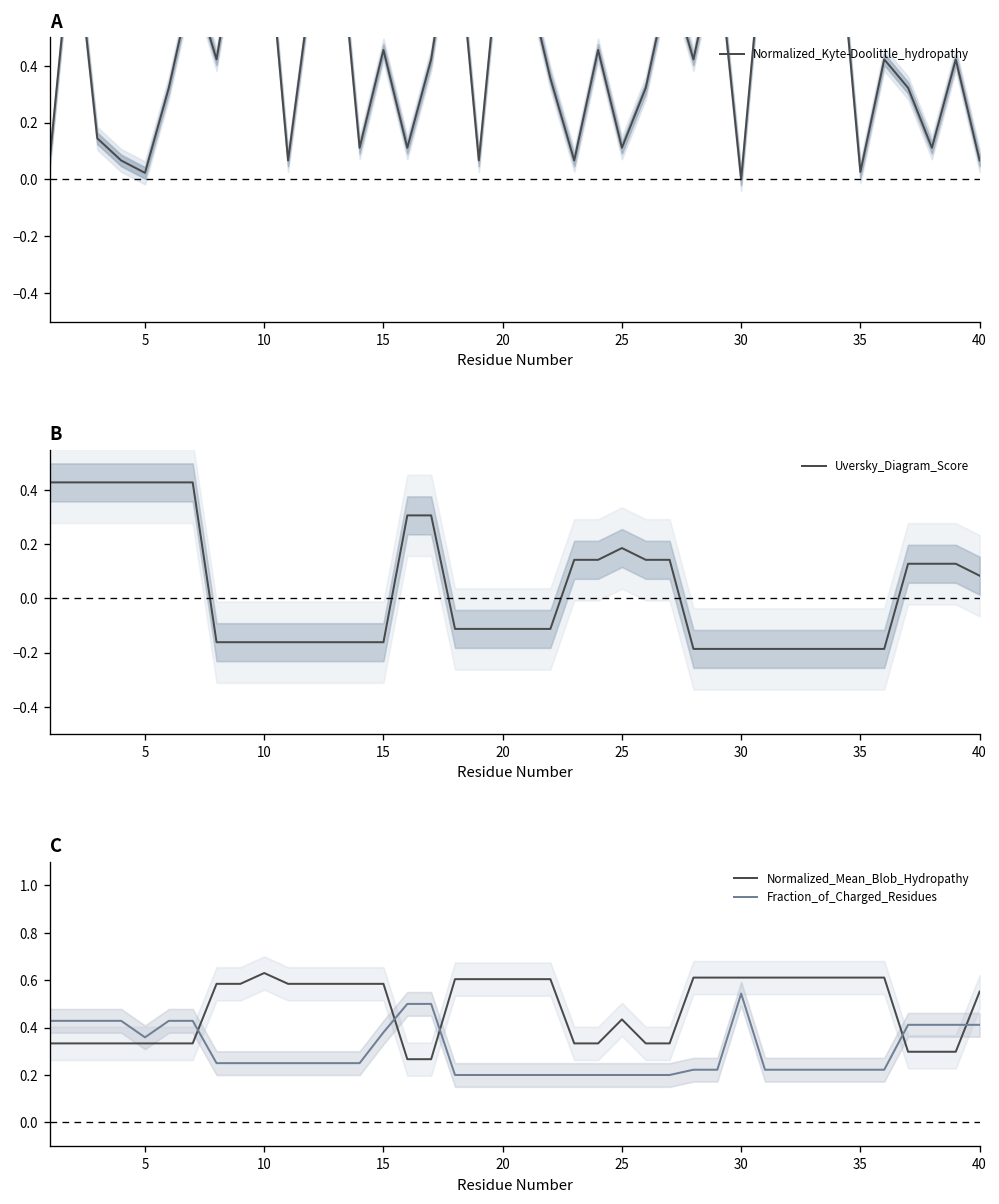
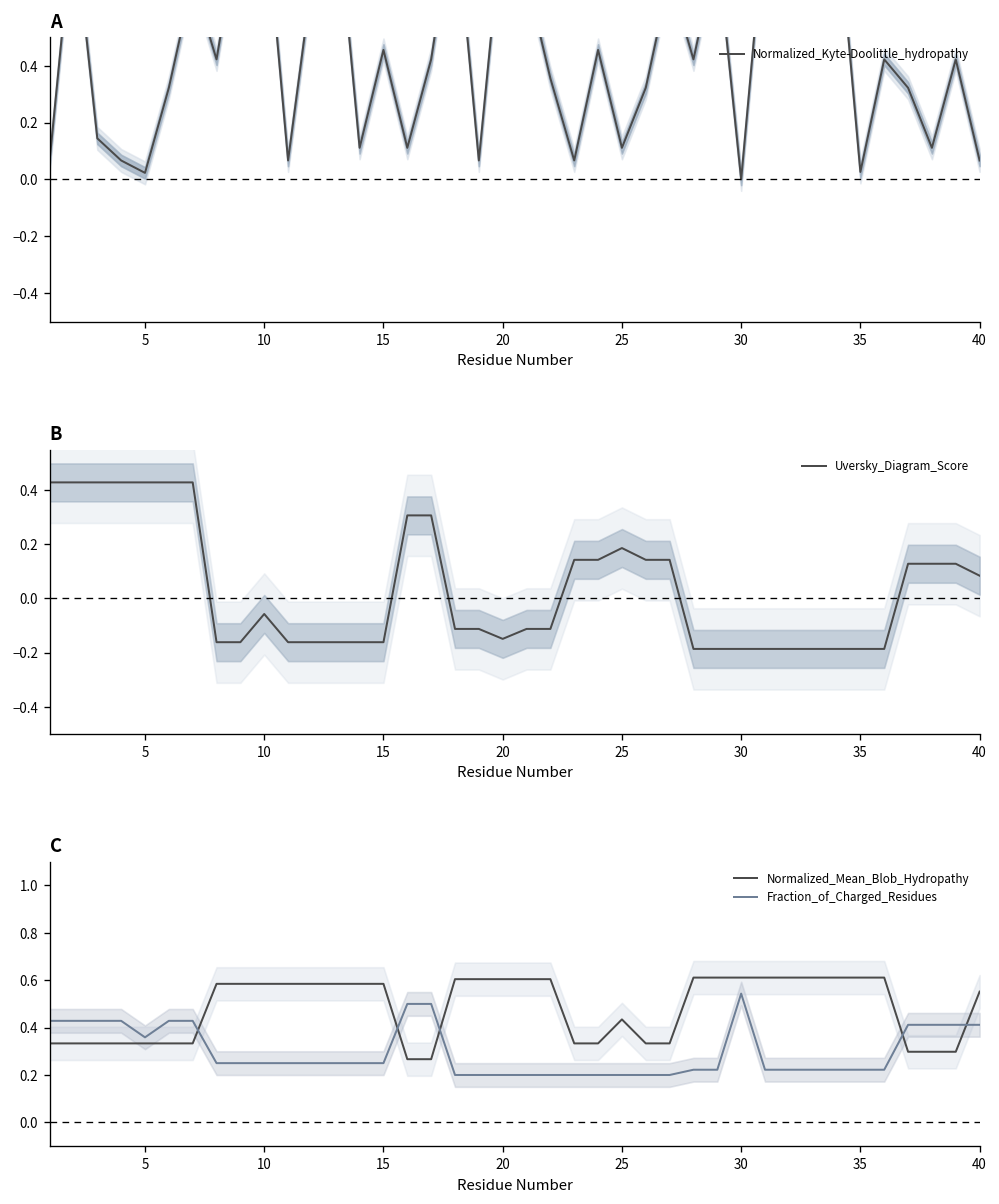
B, Uversky_Diagram_Score, 10: -0.16 -> -0.06
B, Uversky_Diagram_Score, 20: -0.11 -> -0.15
C, Normalized_Mean_Blob_Hydropathy, 10: 0.63 -> 0.58
C, Fraction_of_Charged_Residues, 15: 0.38 -> 0.25
